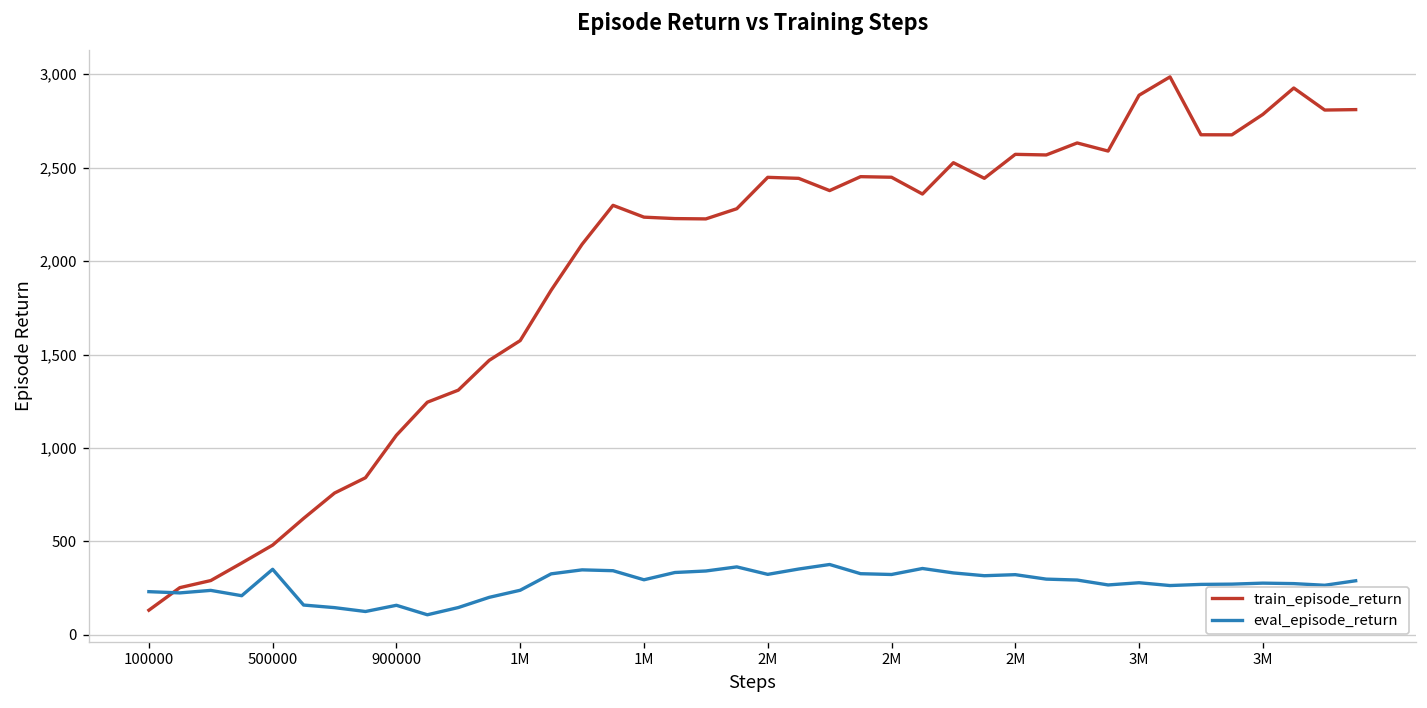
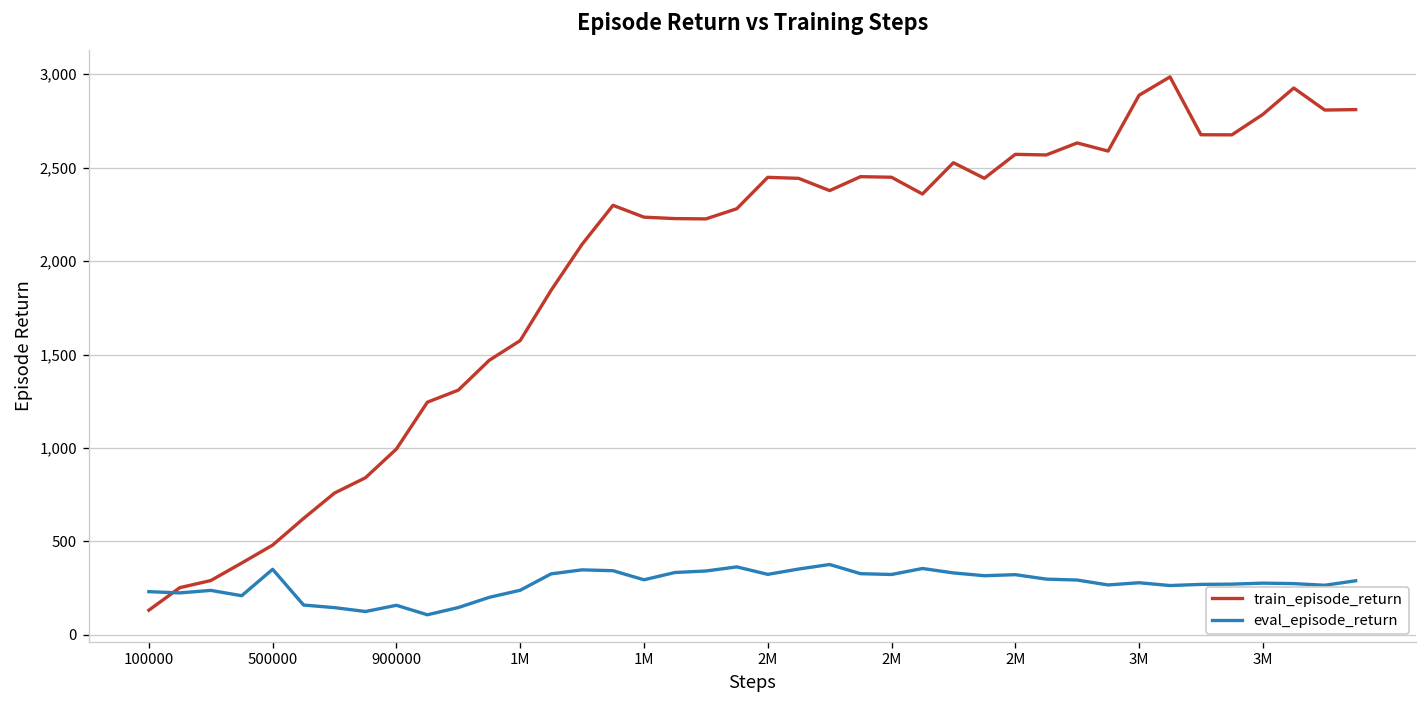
train_episode_return, 900000: 1,070 -> 990
